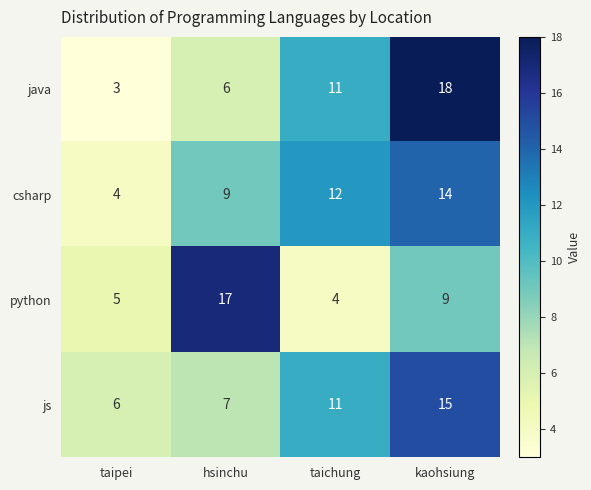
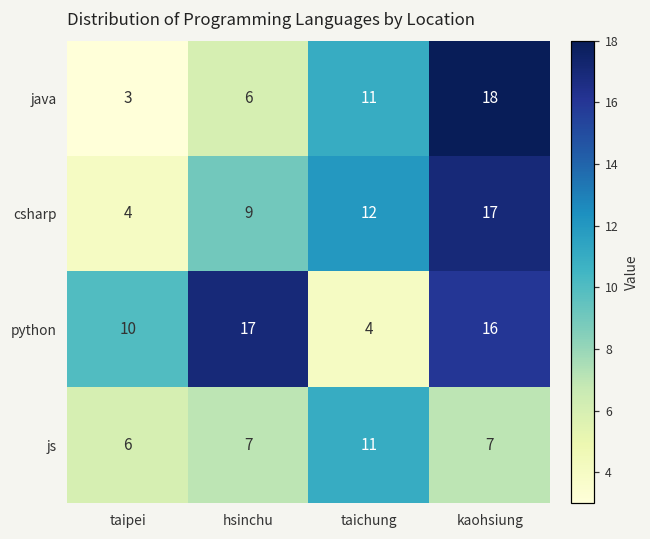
csharp, kaohsiung: 14 -> 17
python, taipei: 5 -> 10
python, kaohsiung: 9 -> 16
js, kaohsiung: 15 -> 7
